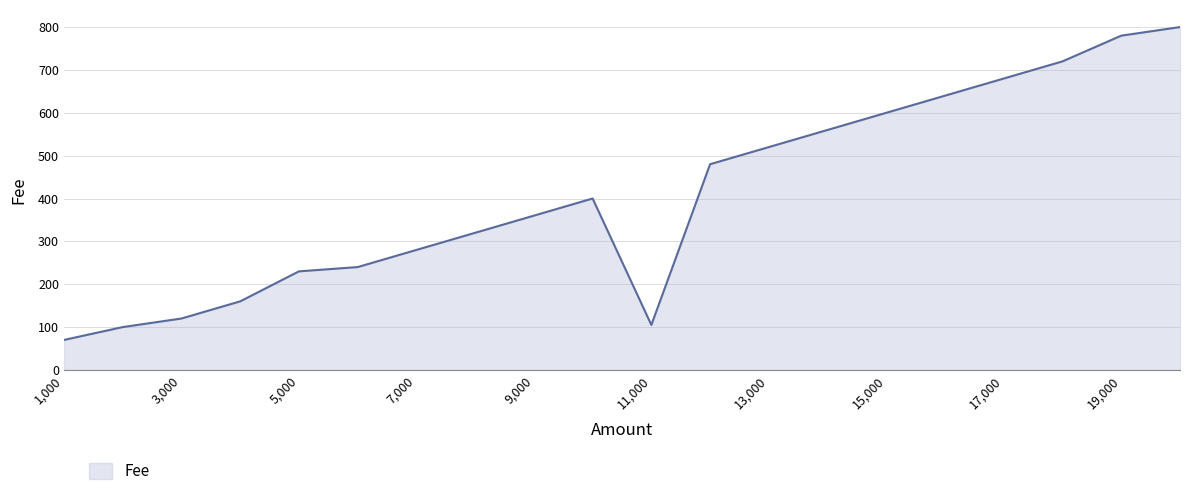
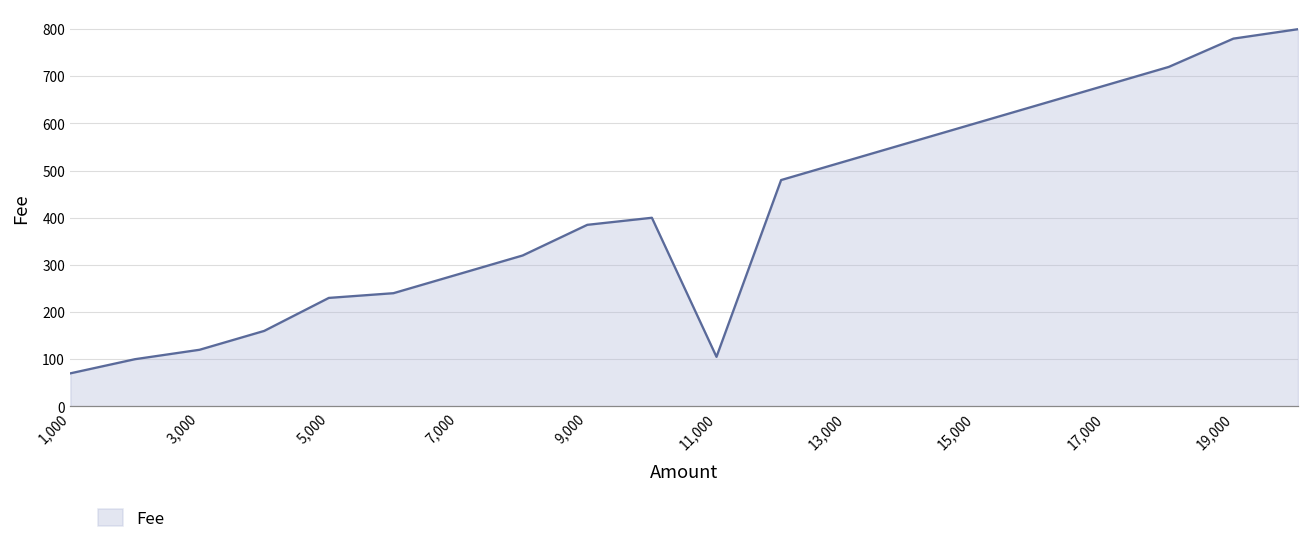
9,000: 360 -> 390
